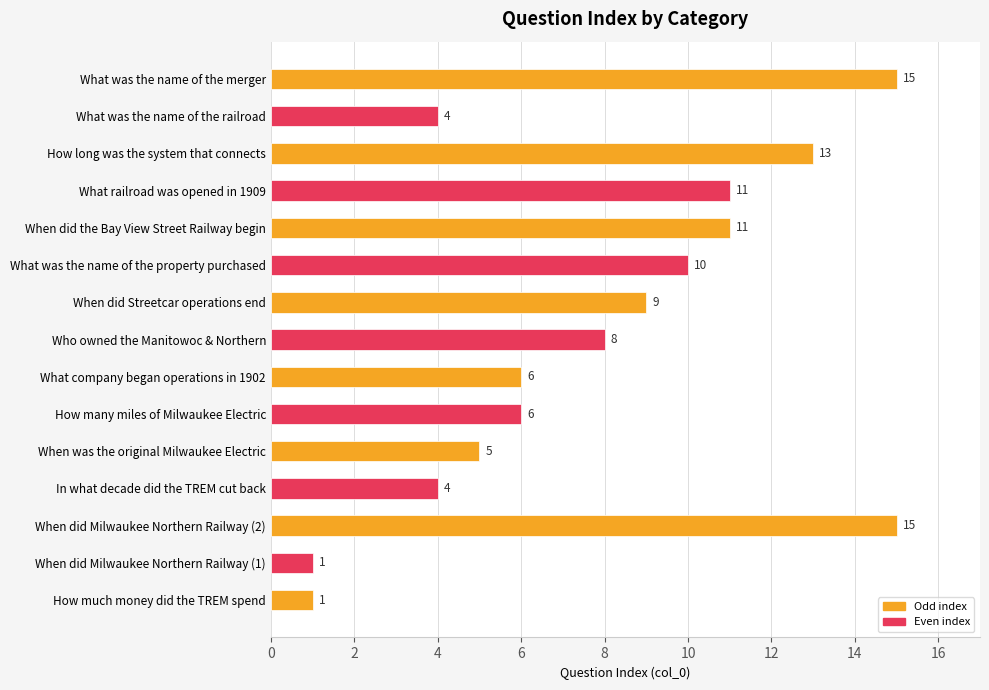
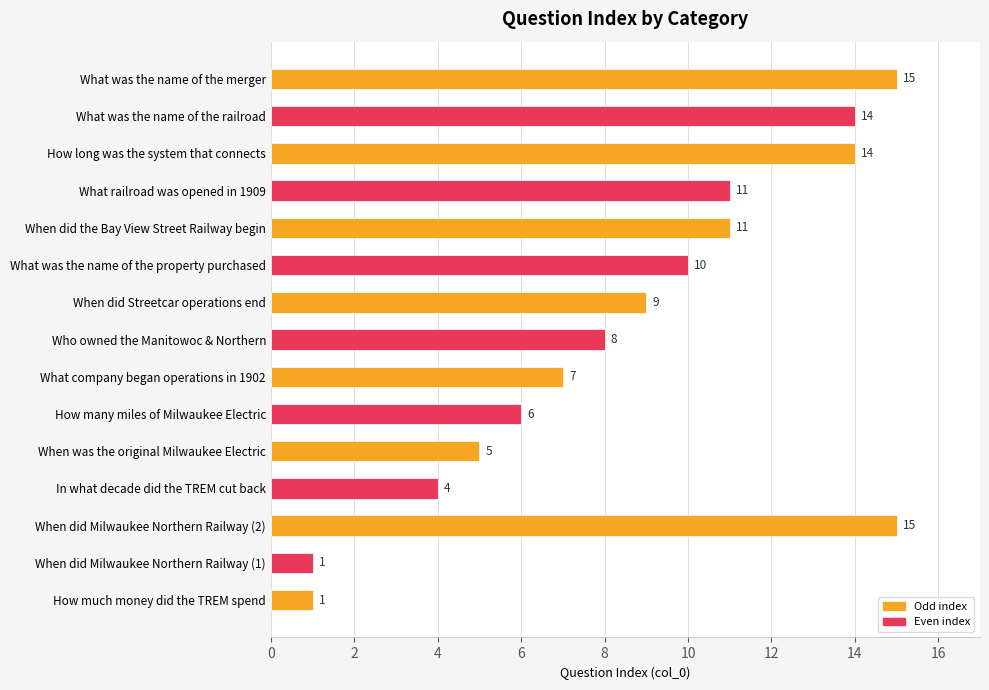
What was the name of the railroad: 4 -> 14
How long was the system that connects: 13 -> 14
What company began operations in 1902: 6 -> 7
